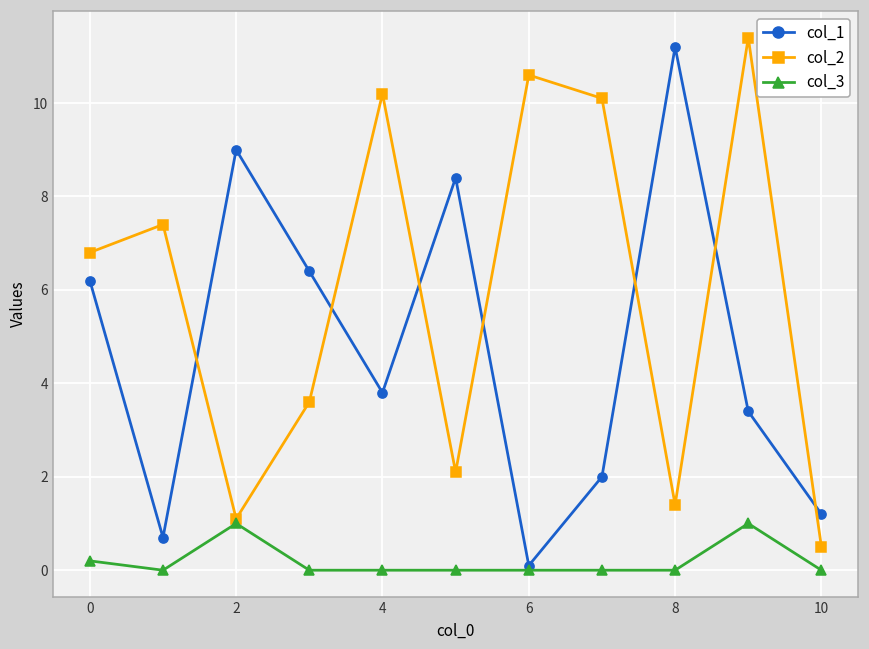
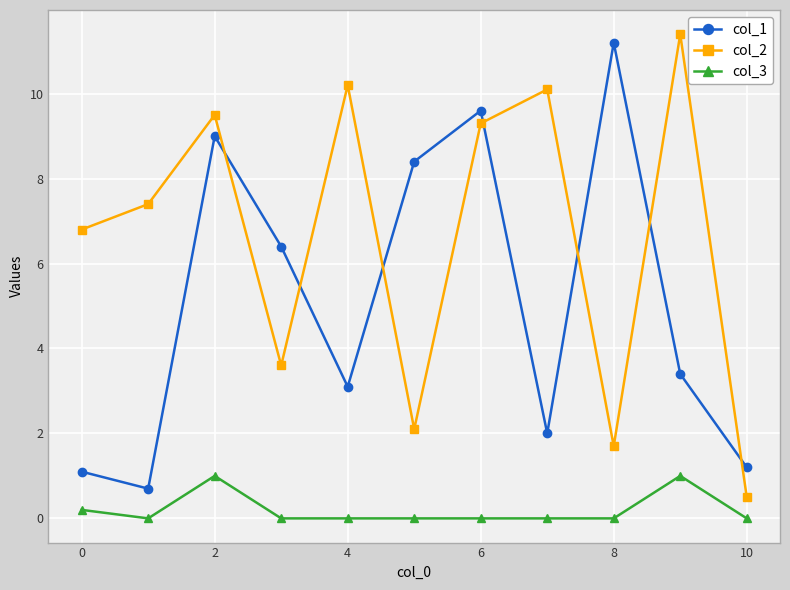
col_1, 0: 6.2 -> 1.1
col_2, 2: 1.1 -> 9.5
col_1, 4: 3.8 -> 3.1
col_1, 6: 0.1 -> 9.6
col_2, 6: 10.6 -> 9.3
col_2, 8: 1.4 -> 1.7
